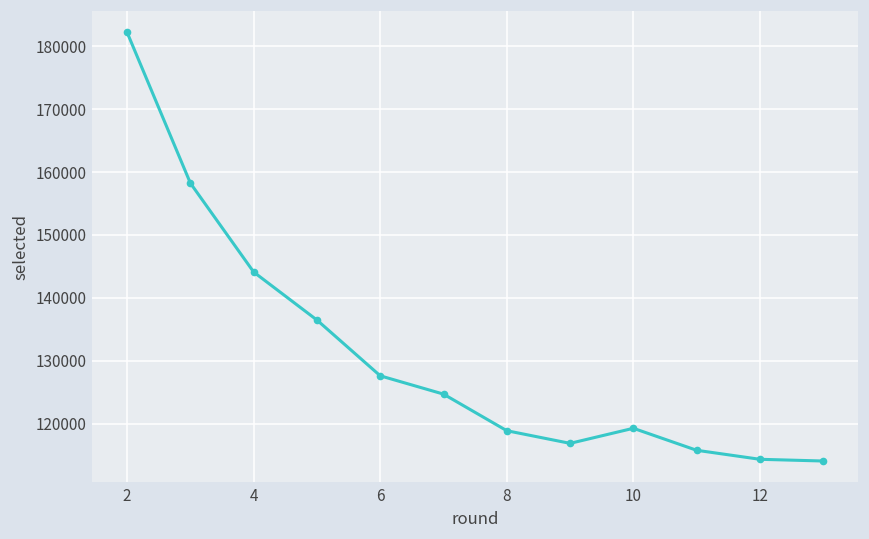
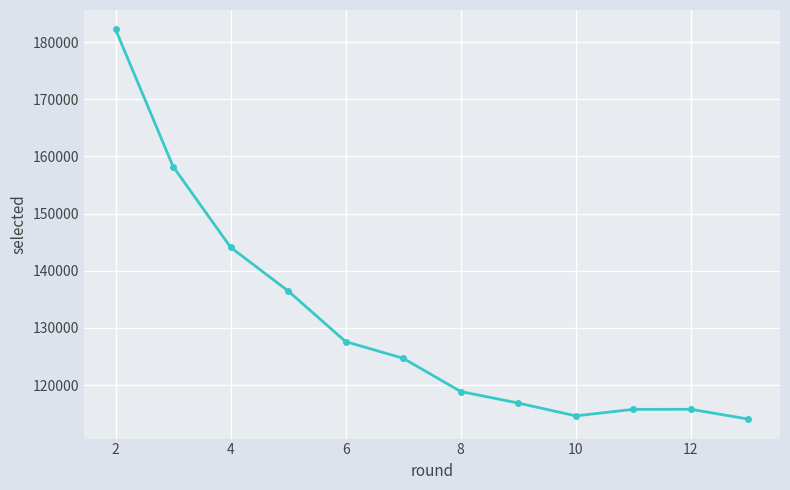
10: 119000 -> 115000
12: 114000 -> 116000
